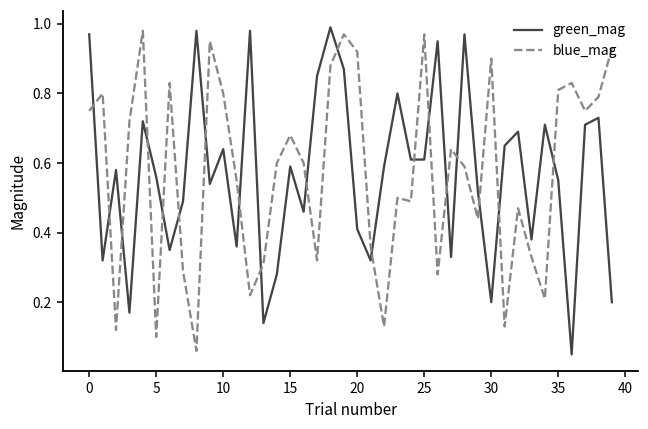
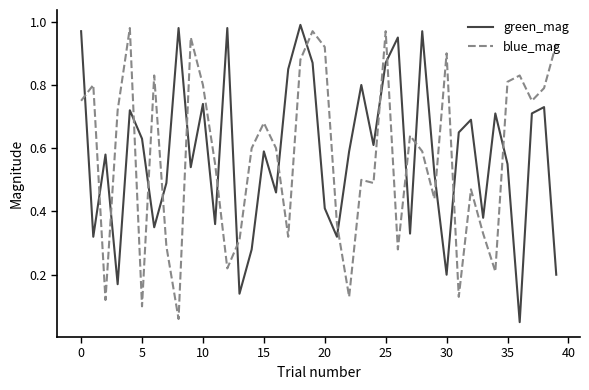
green_mag, 5: 0.56 -> 0.63
green_mag, 10: 0.64 -> 0.74
green_mag, 25: 0.61 -> 0.87
